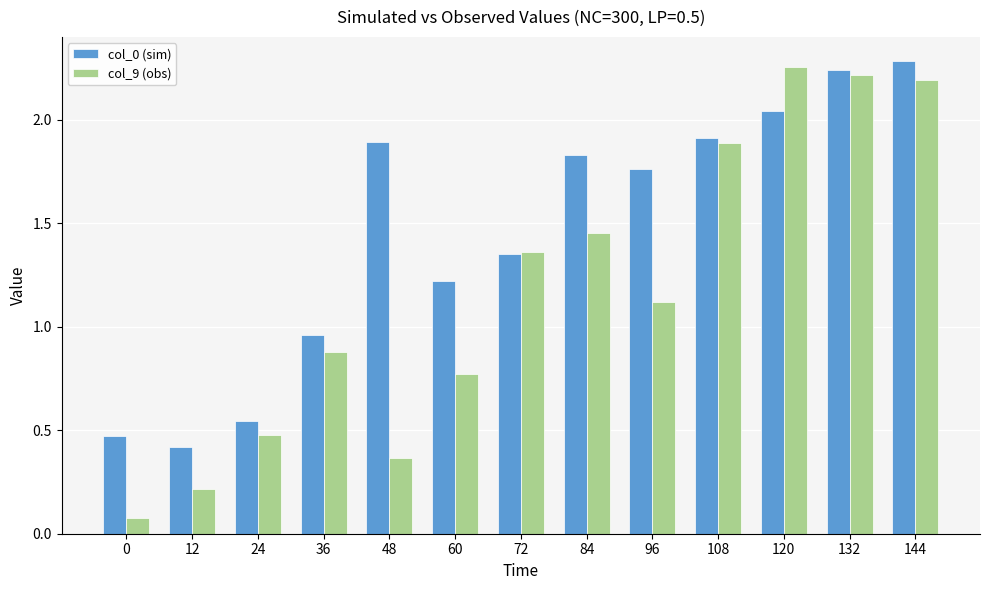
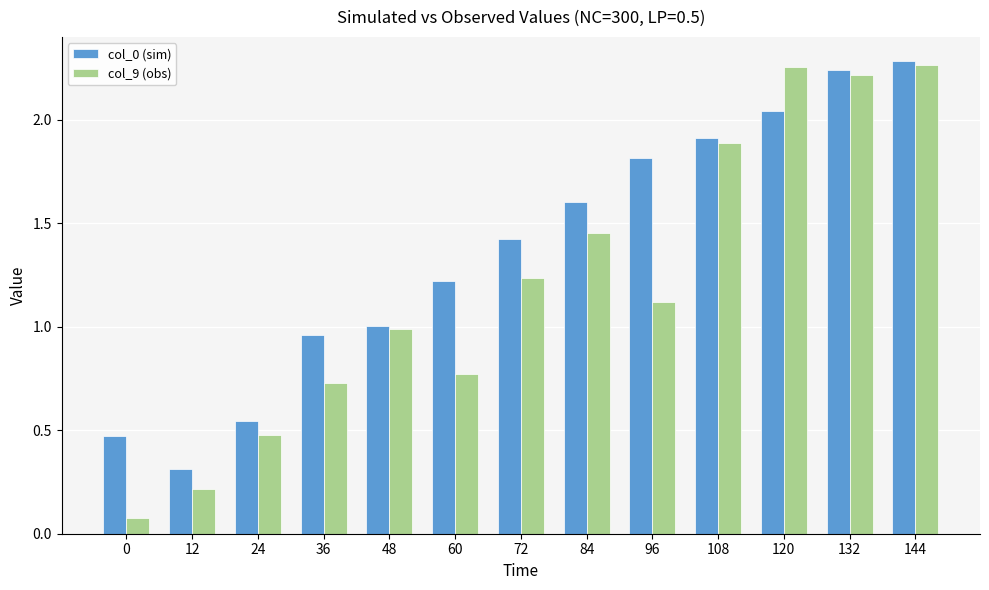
col_0 (sim), 12: 0.42 -> 0.31
col_9 (obs), 36: 0.88 -> 0.73
col_0 (sim), 48: 1.89 -> 1.01
col_9 (obs), 48: 0.36 -> 0.99
col_0 (sim), 72: 1.35 -> 1.42
col_9 (obs), 72: 1.36 -> 1.24
col_0 (sim), 84: 1.83 -> 1.60
col_0 (sim), 96: 1.76 -> 1.82
col_9 (obs), 144: 2.19 -> 2.26
